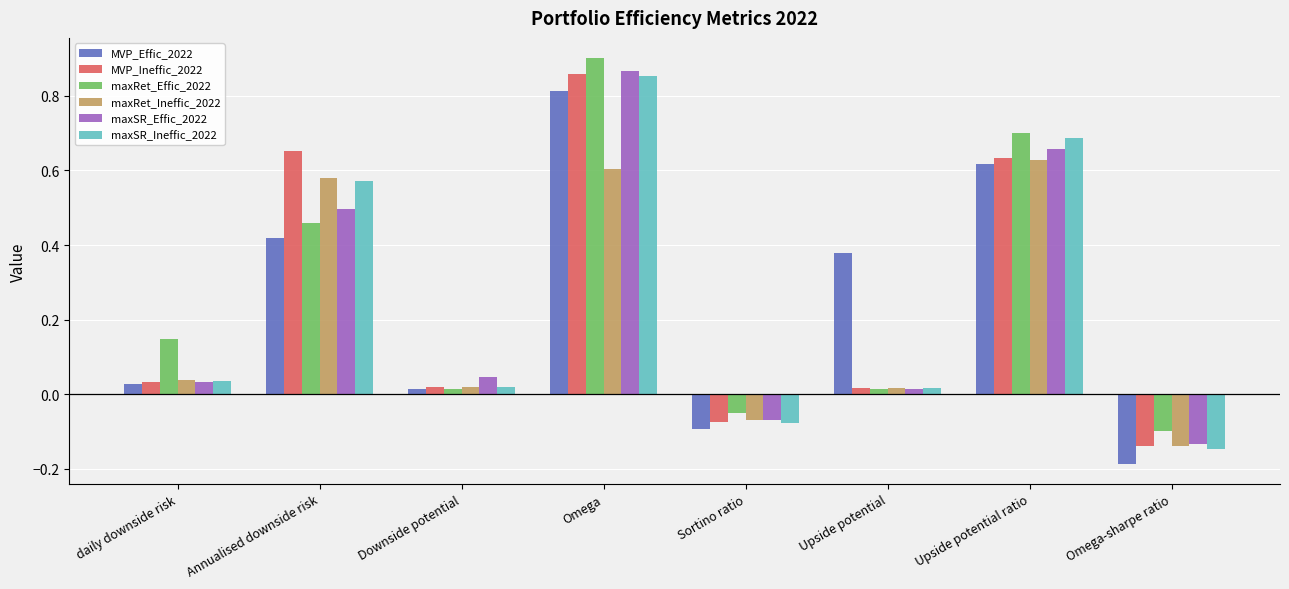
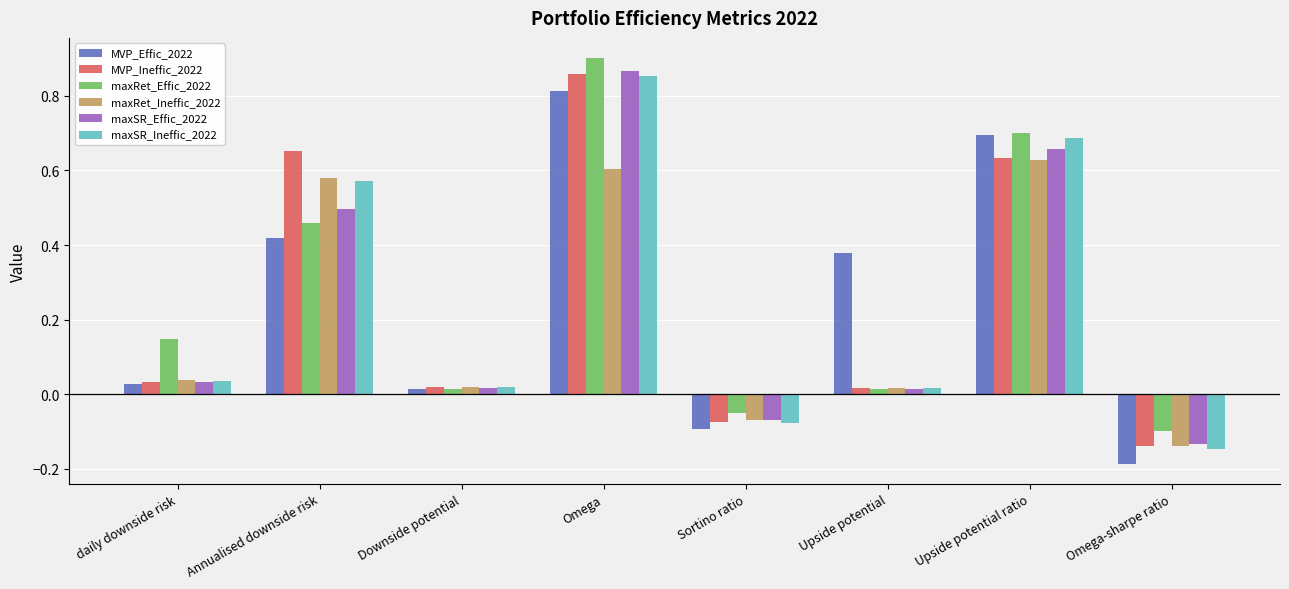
maxSR_Effic_2022, Downside potential: 0.05 -> 0.02
MVP_Effic_2022, Upside potential ratio: 0.62 -> 0.70
